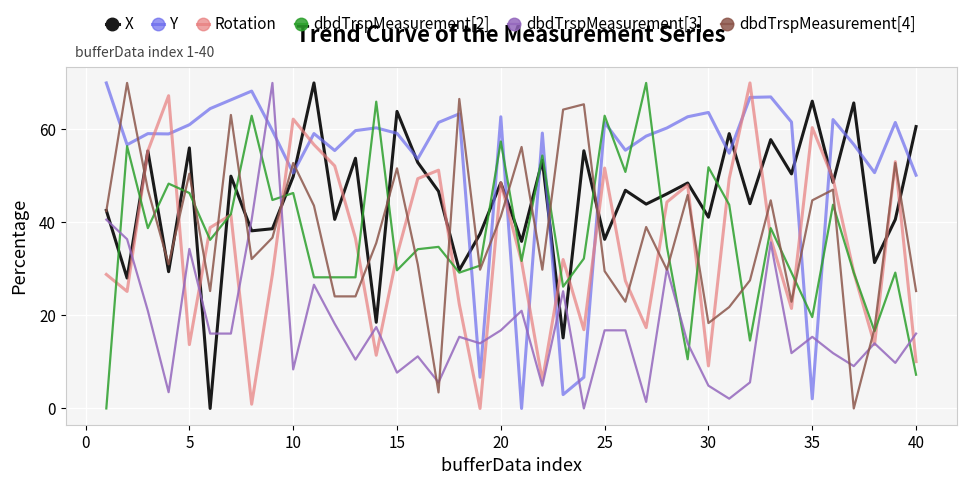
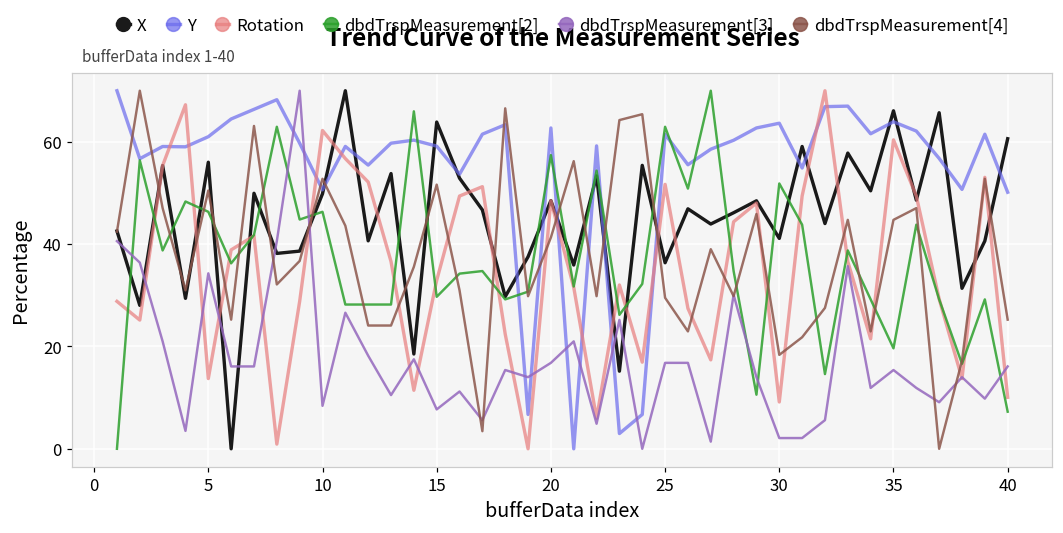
dbdTrspMeasurement[3], 30: 5 -> 2
Y, 35: 2 -> 64
